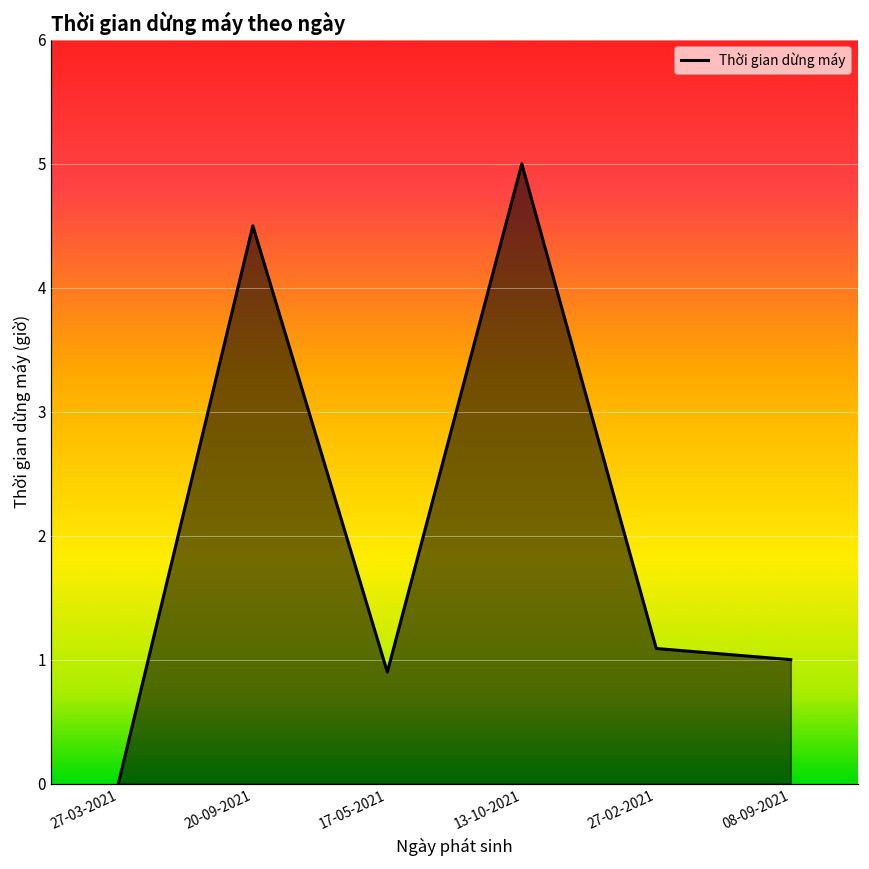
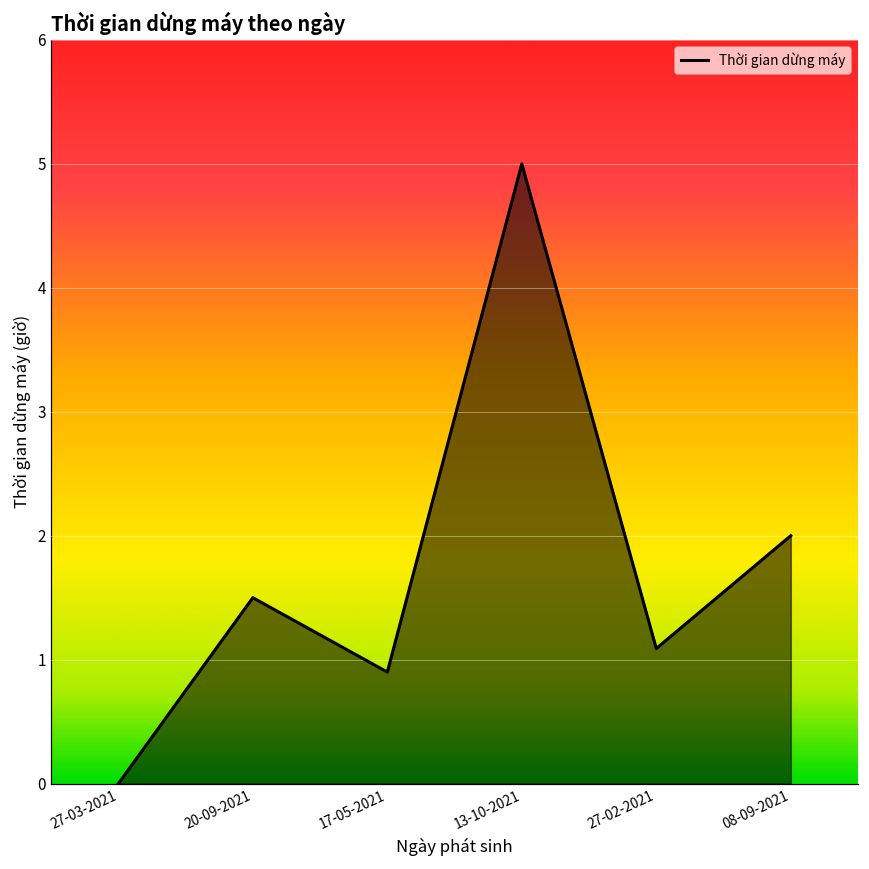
20-09-2021: 4.5 -> 1.5
08-09-2021: 1 -> 2
